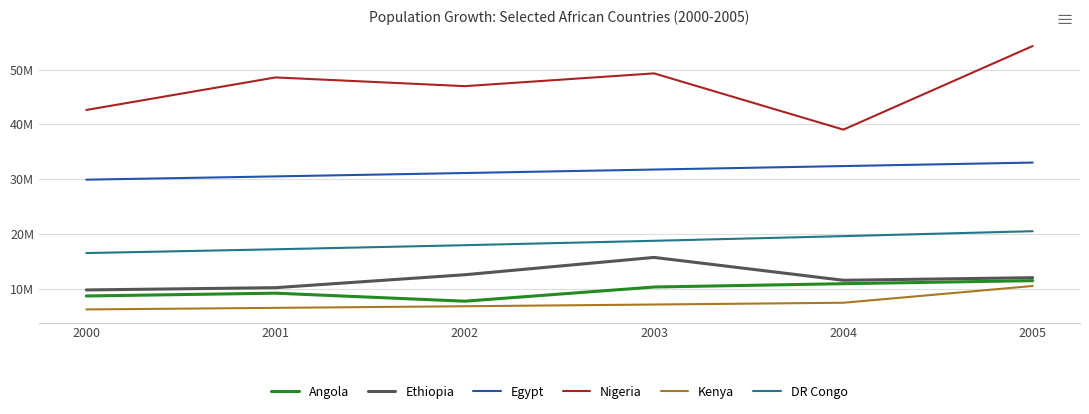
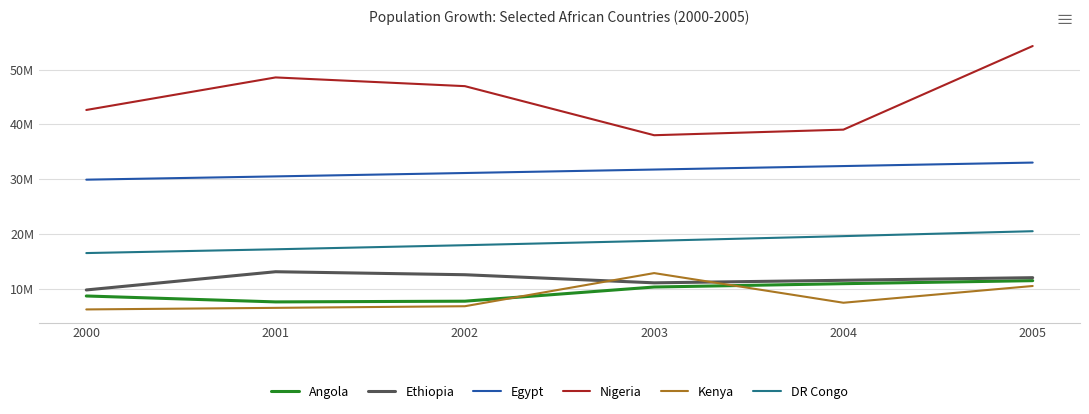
Angola, 2001: 9000000 -> 8000000
Ethiopia, 2001: 10000000 -> 13000000
Ethiopia, 2003: 16000000 -> 11000000
Nigeria, 2003: 49000000 -> 38000000
Kenya, 2003: 7000000 -> 13000000
